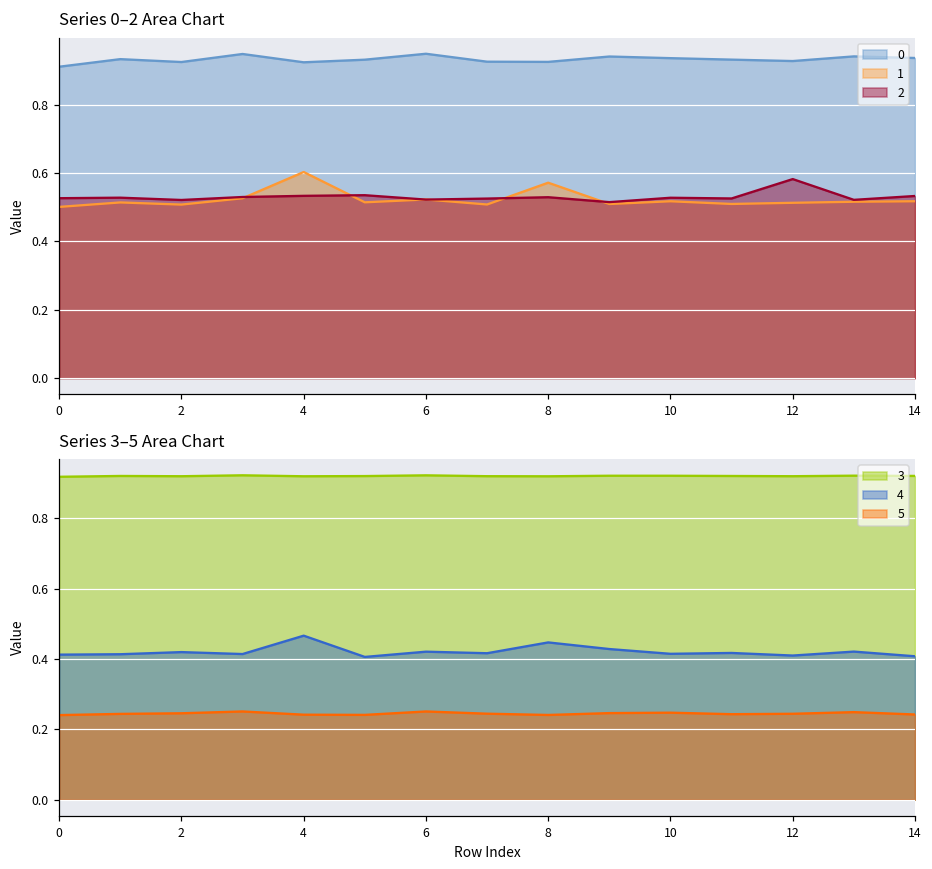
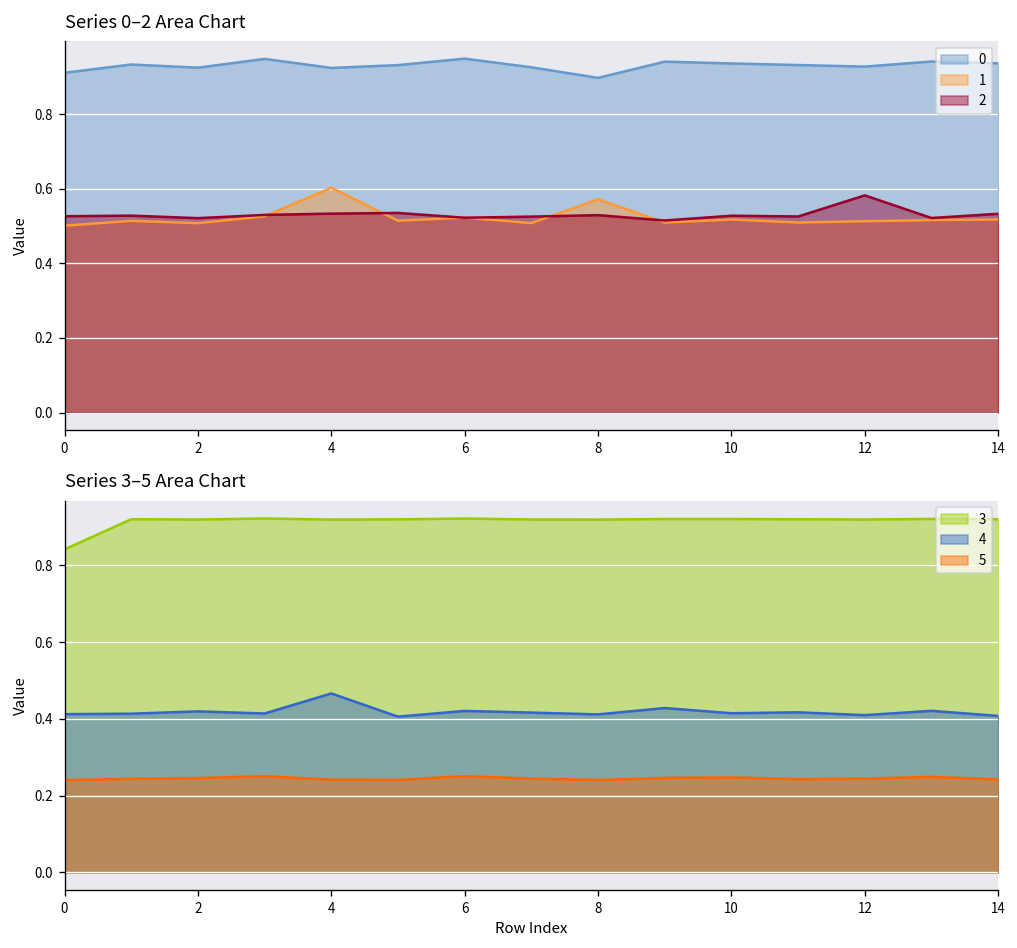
Series 0–2 Area Chart, 0, 8: 0.93 -> 0.90
Series 3–5 Area Chart, 3, 0: 0.92 -> 0.84
Series 3–5 Area Chart, 4, 8: 0.45 -> 0.41
